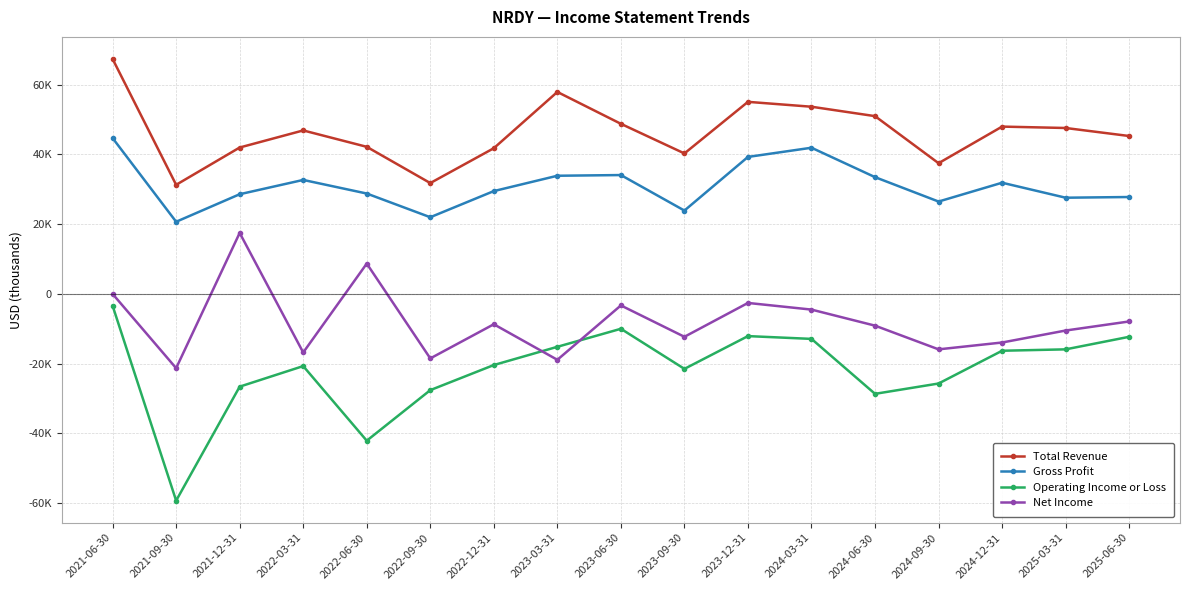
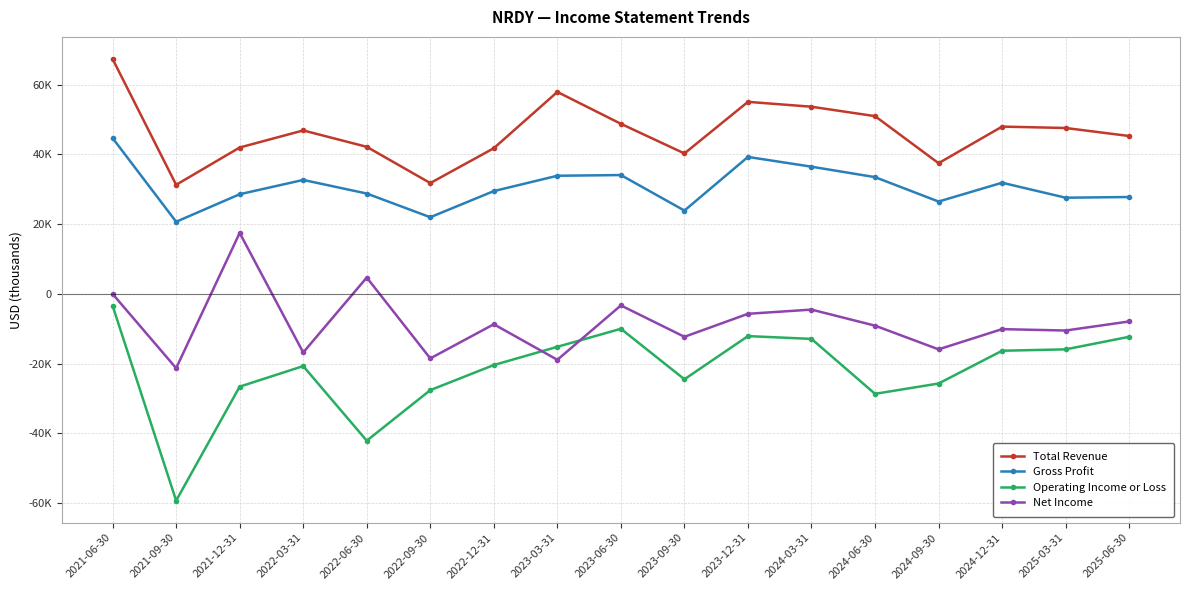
Net Income, 2022-06-30: 9000 -> 5000
Operating Income or Loss, 2023-09-30: -22000 -> -24000
Net Income, 2023-12-31: -3000 -> -6000
Gross Profit, 2024-03-31: 42000 -> 37000
Net Income, 2024-12-31: -14000 -> -10000
